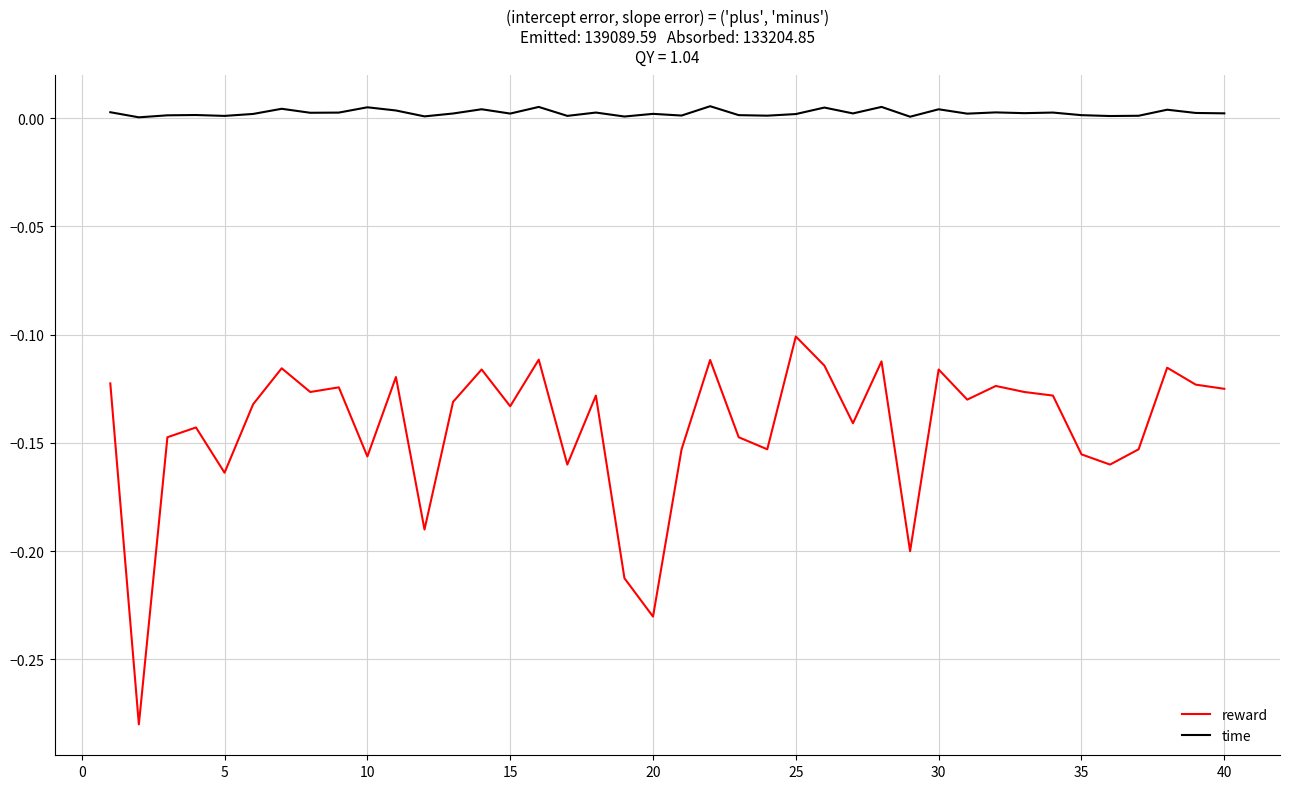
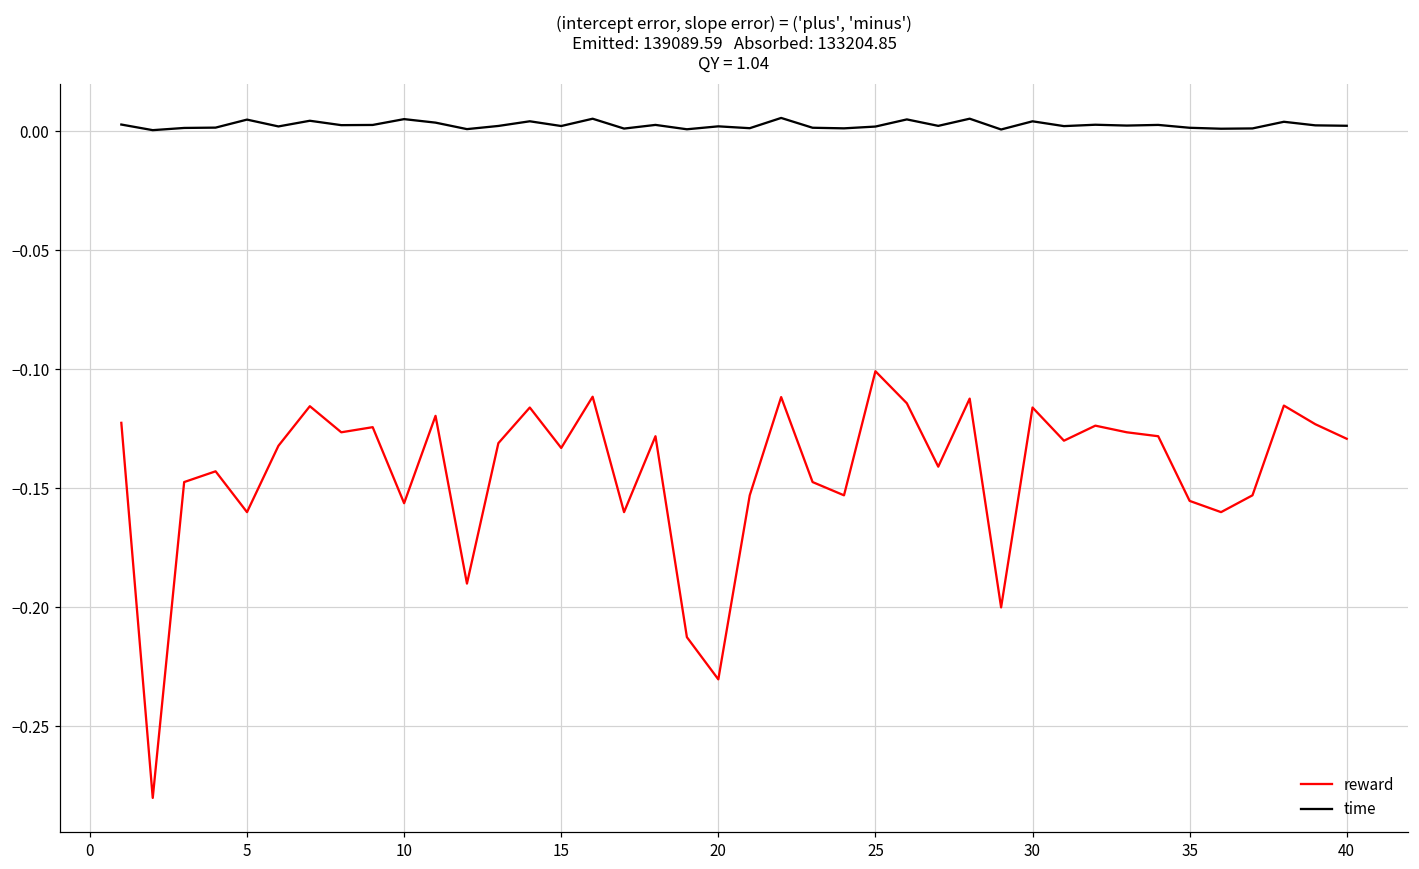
reward, 5: -0.164 -> -0.160
time, 5: 0.001 -> 0.005
reward, 40: -0.125 -> -0.129
